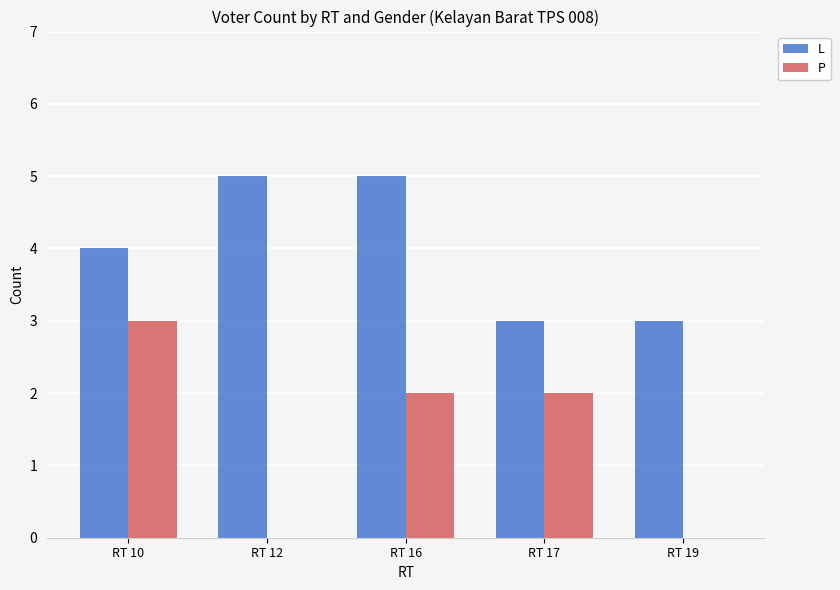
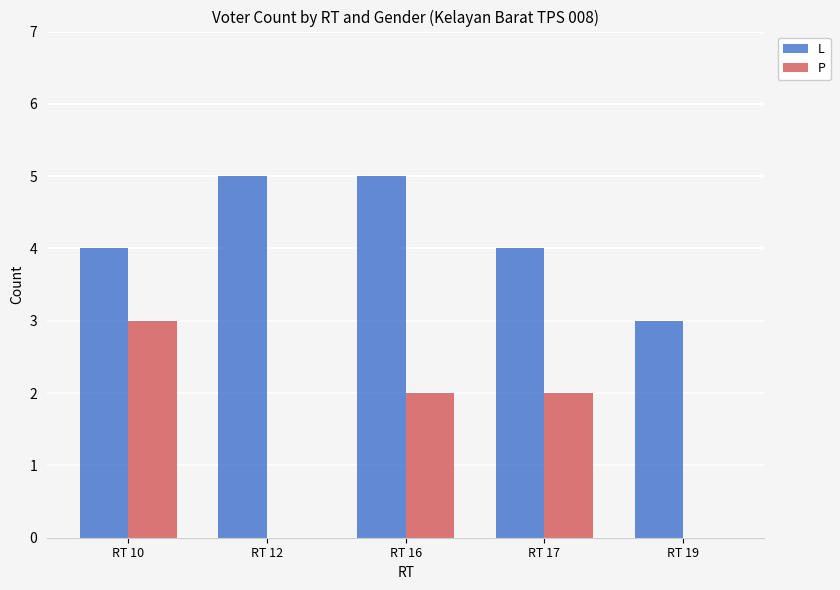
L, RT 17: 3 -> 4
